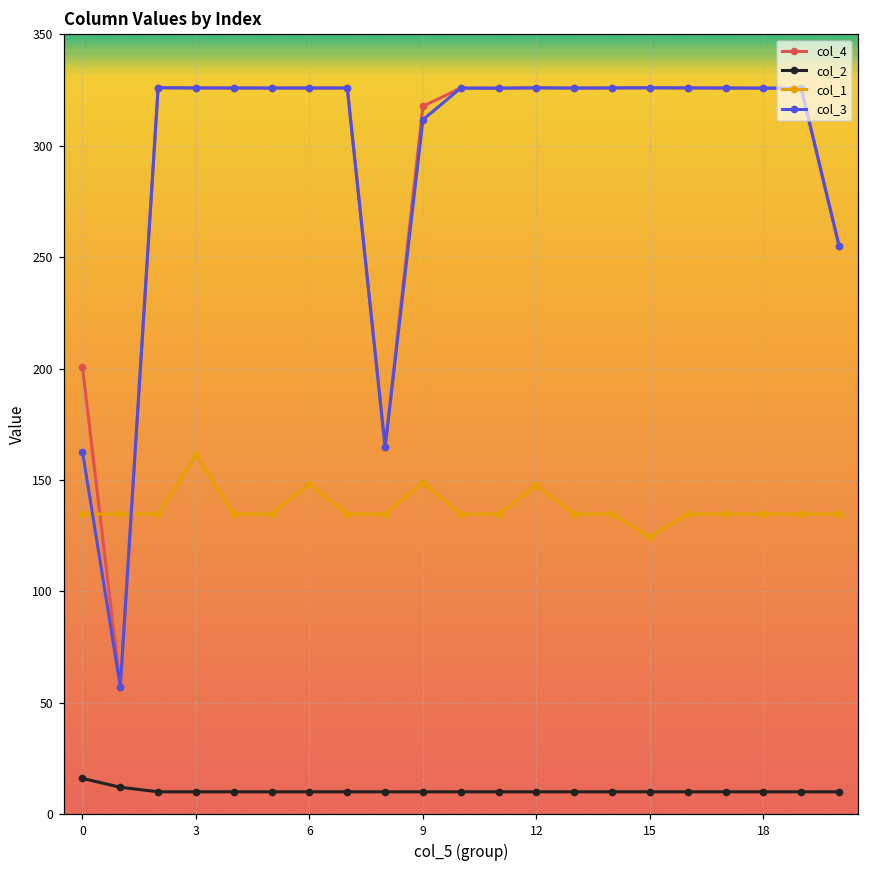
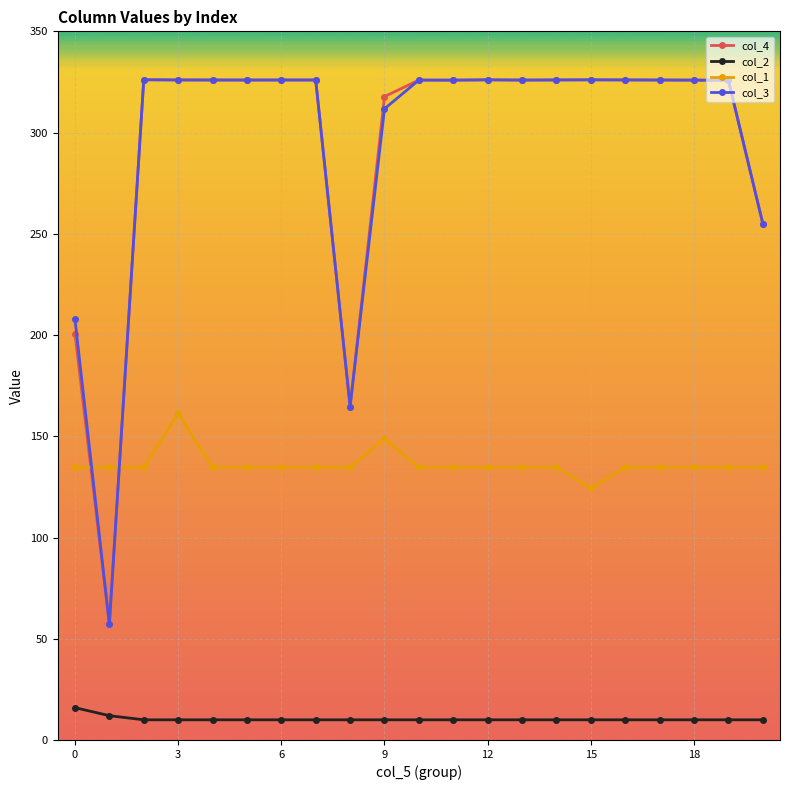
col_3, 0: 163 -> 208
col_1, 6: 148 -> 135
col_1, 12: 148 -> 135
